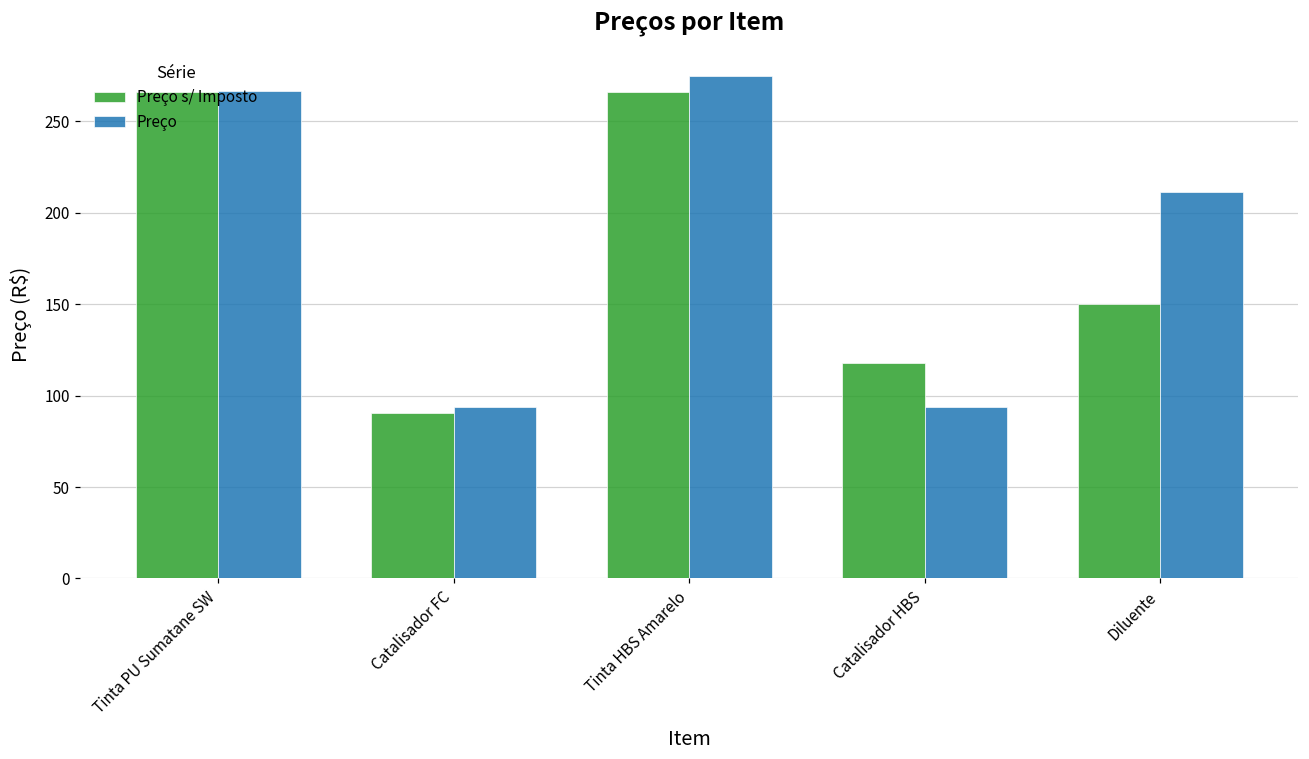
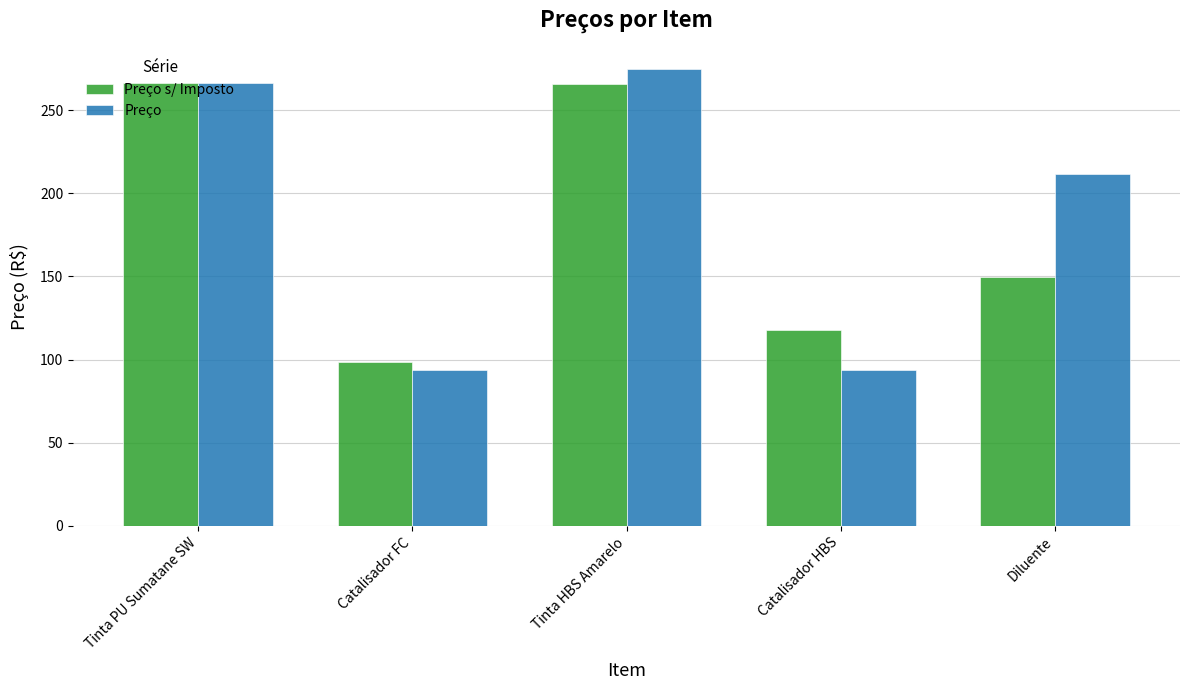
Preço s/ Imposto, Catalisador FC: 91 -> 98
